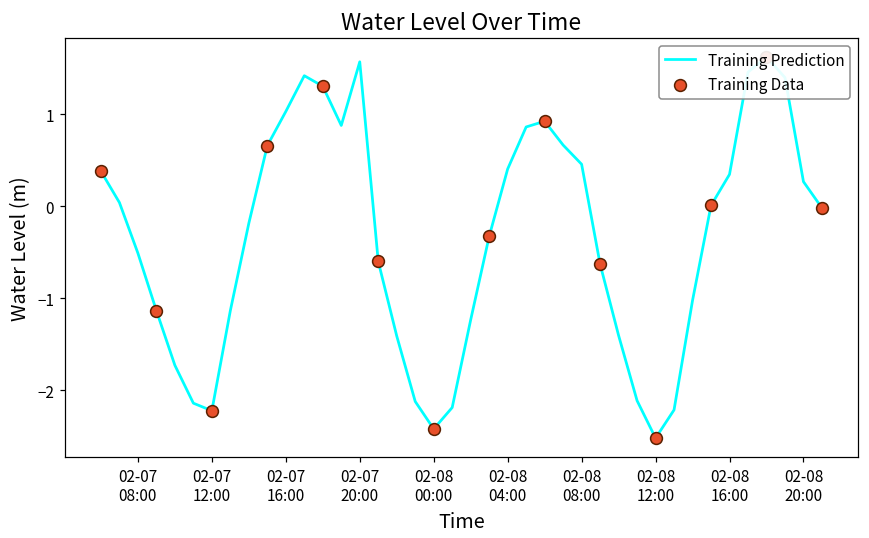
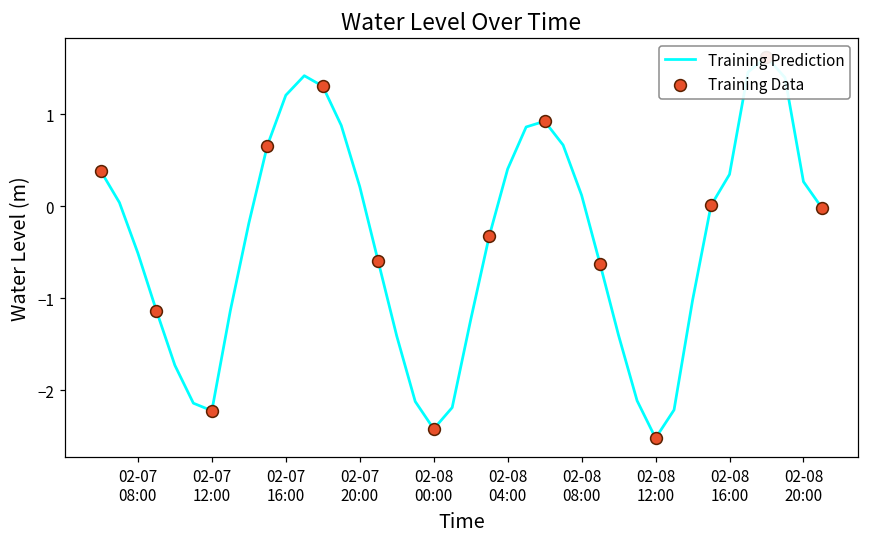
Training Prediction, 02-07 16:00: 1.0 -> 1.2
Training Prediction, 02-07 20:00: 1.6 -> 0.2
Training Prediction, 02-08 08:00: 0.5 -> 0.1
